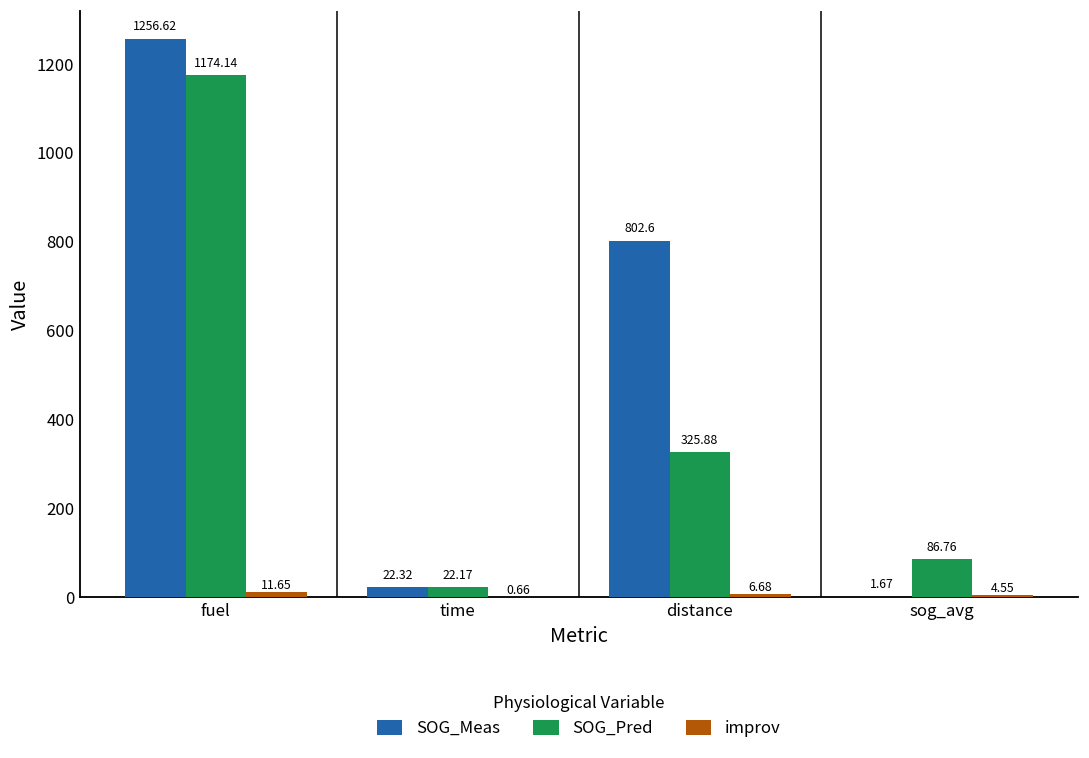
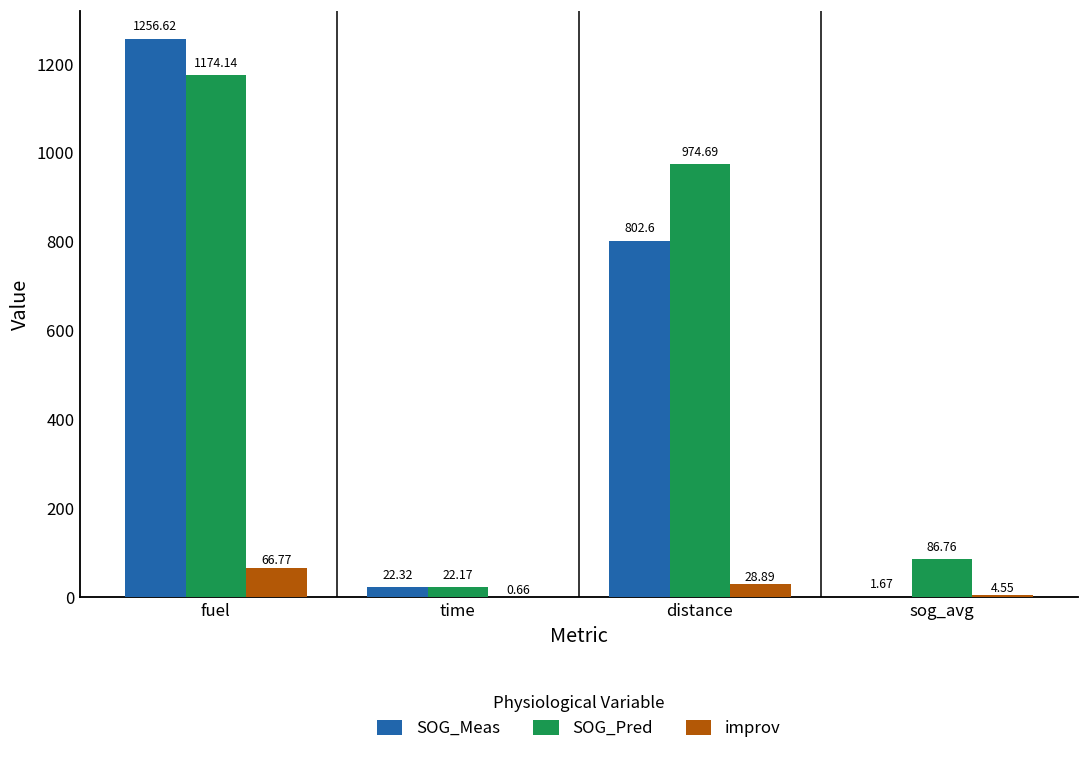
improv, fuel: 11.65 -> 66.77
SOG_Pred, distance: 325.88 -> 974.69
improv, distance: 6.68 -> 28.89
